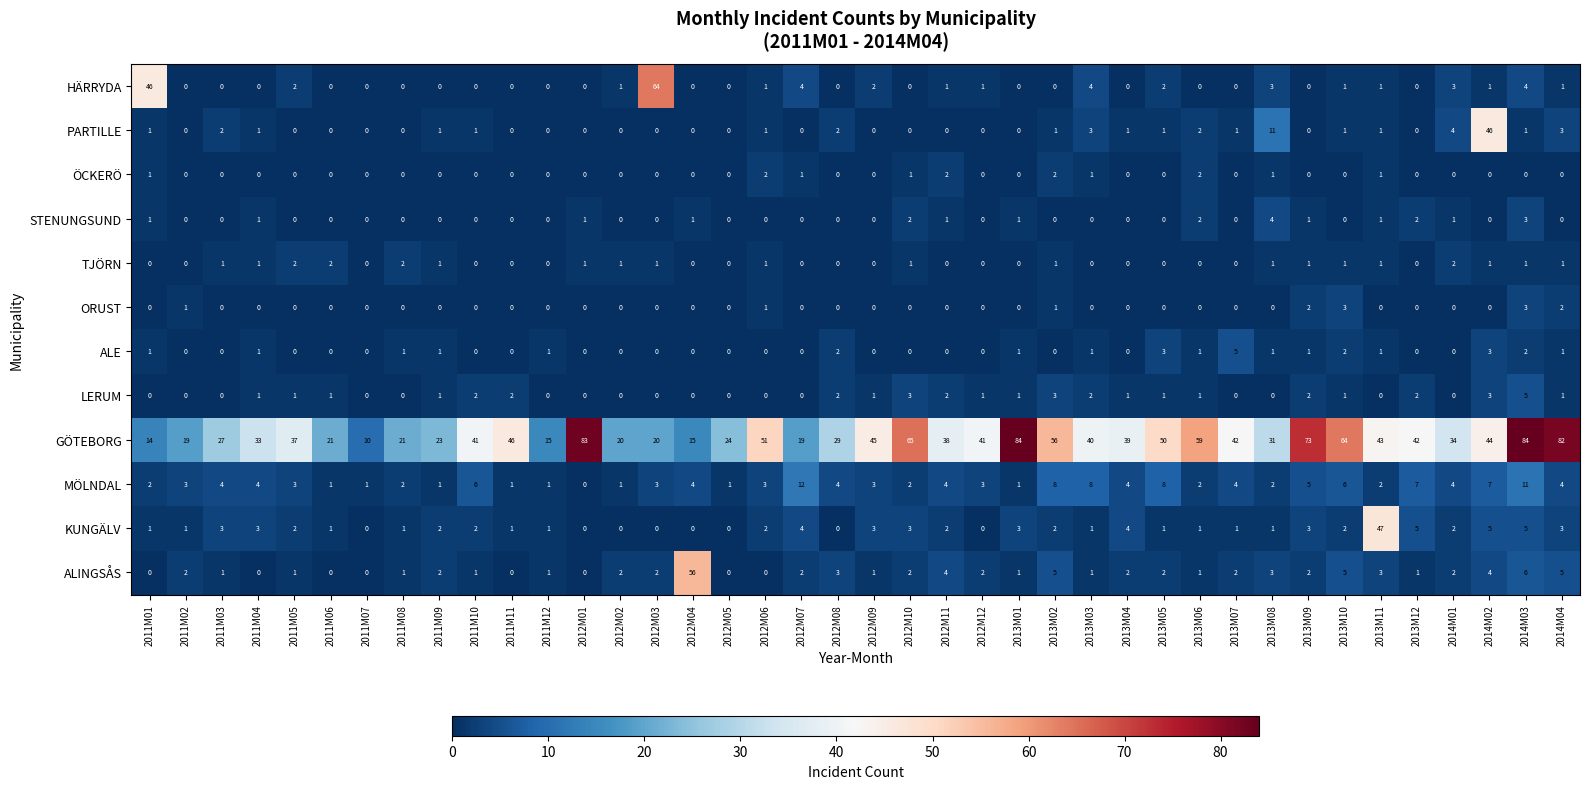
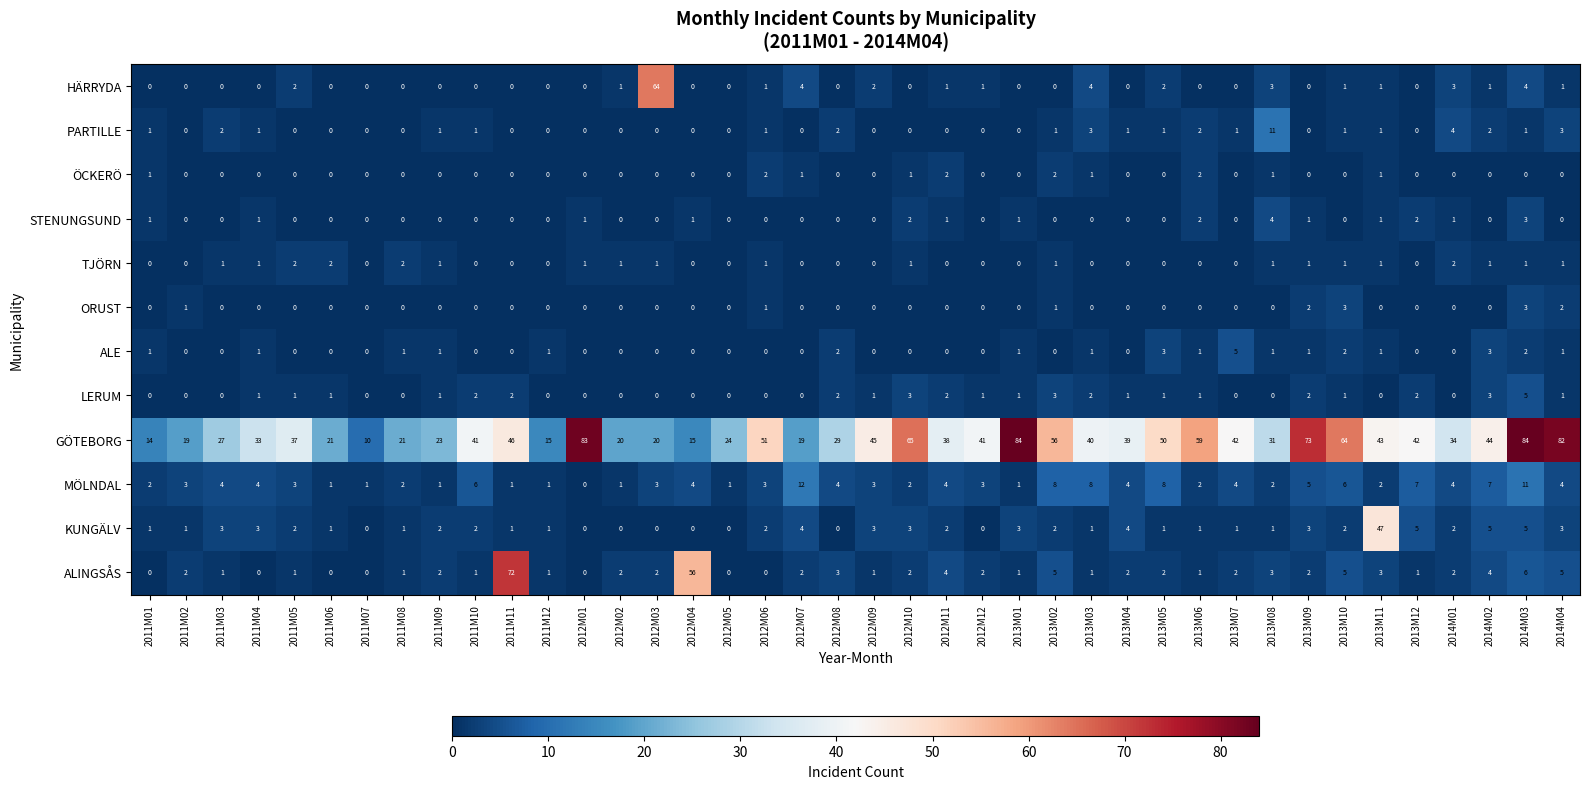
HÄRRYDA, 2011M01: 46 -> 0
PARTILLE, 2014M02: 46 -> 2
ALINGSÅS, 2011M11: 0 -> 72
